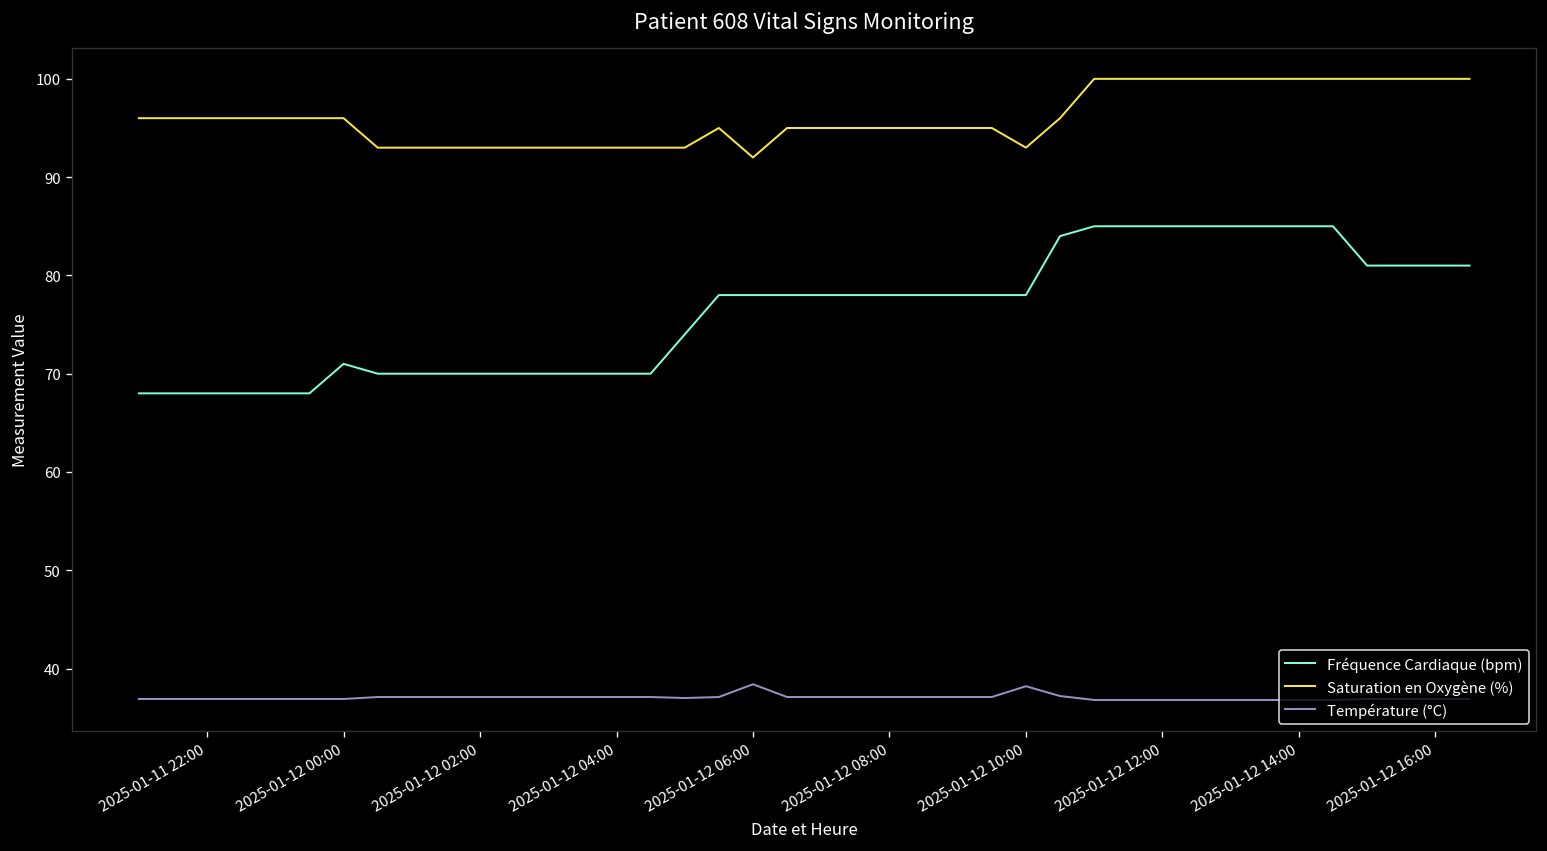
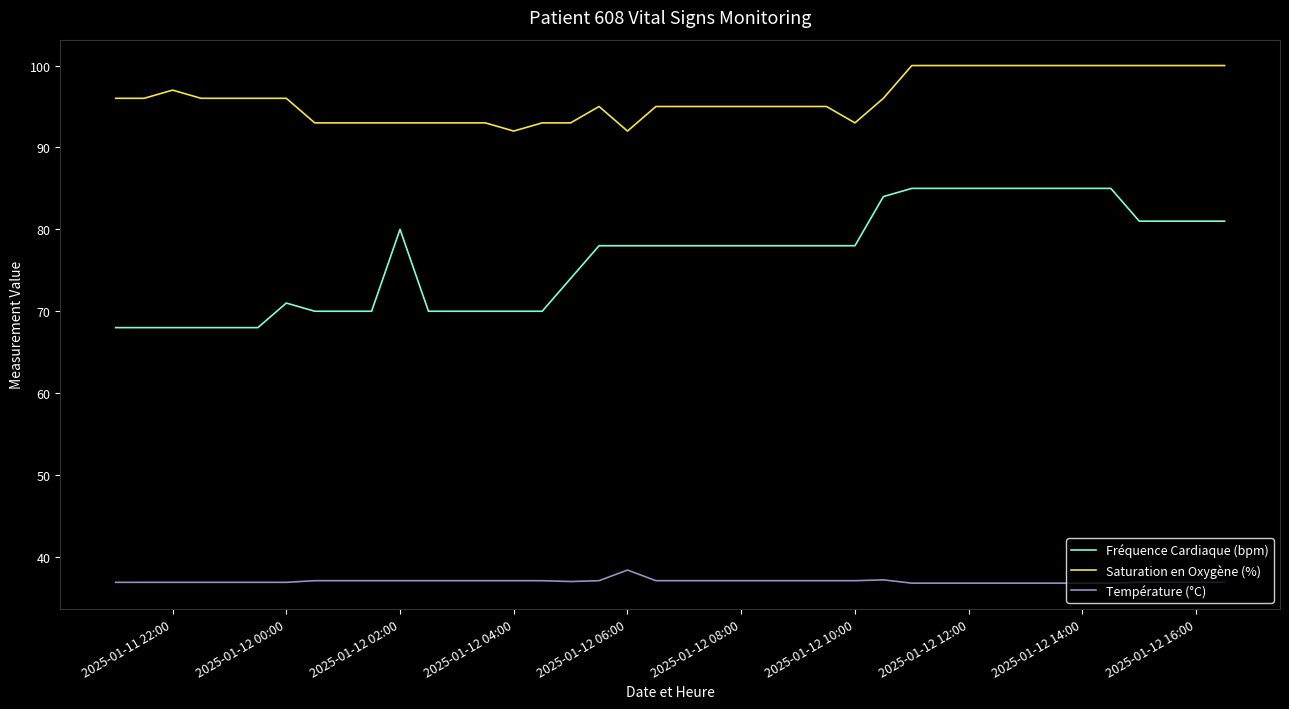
Saturation en Oxygène (%), 2025-01-11 22:00: 96 -> 97
Fréquence Cardiaque (bpm), 2025-01-12 02:00: 70 -> 80
Saturation en Oxygène (%), 2025-01-12 04:00: 93 -> 92
Température (°C), 2025-01-12 10:00: 38 -> 37
